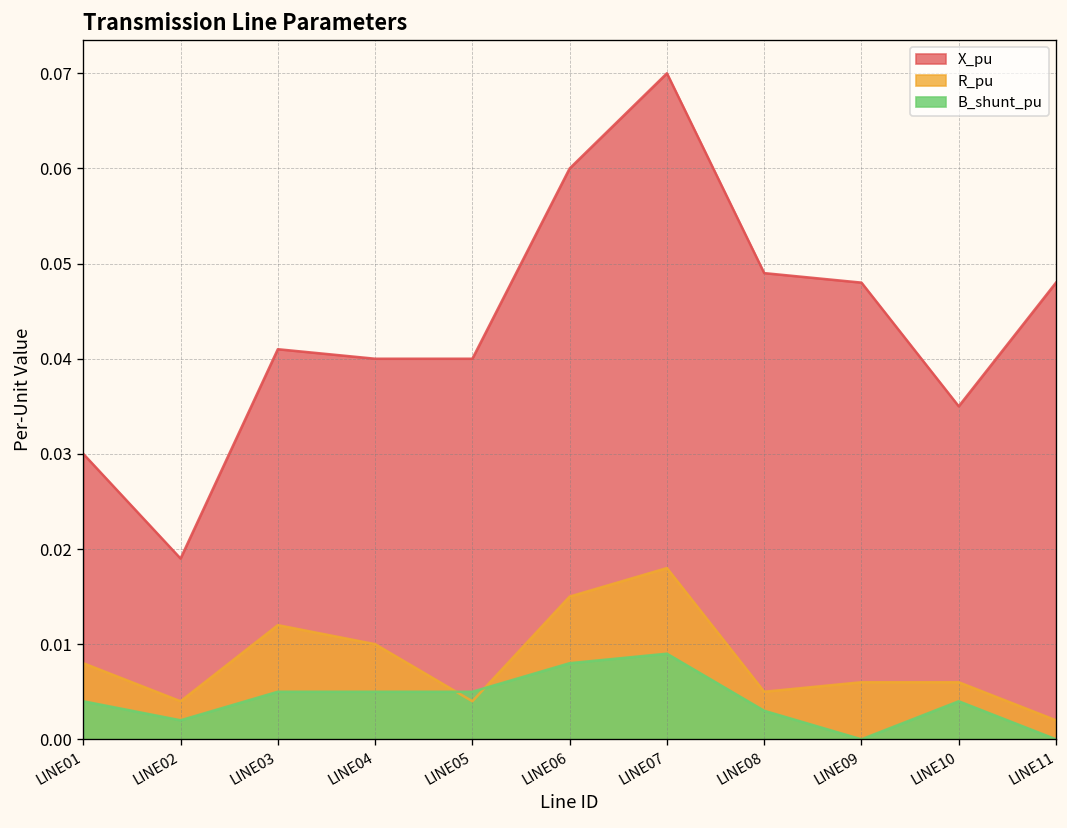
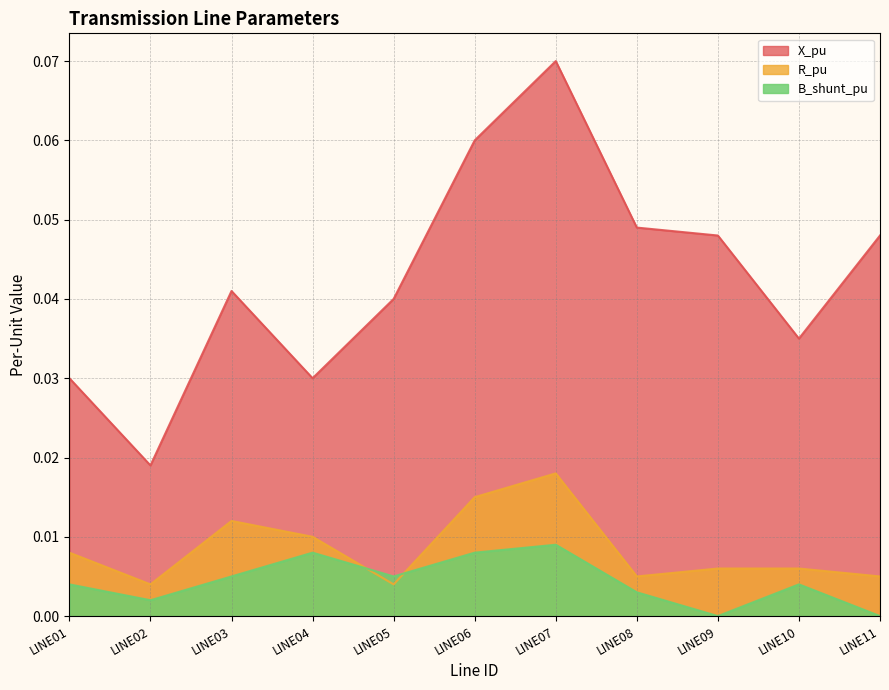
X_pu, LINE04: 0.04 -> 0.03
B_shunt_pu, LINE04: 0.005 -> 0.008
R_pu, LINE11: 0.002 -> 0.005
